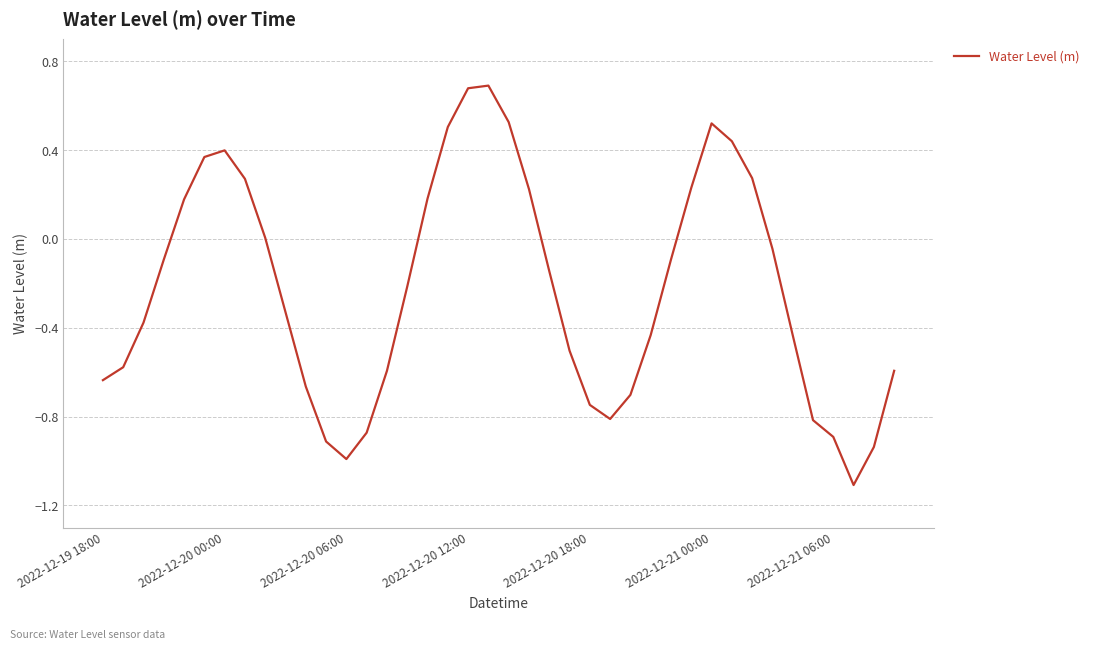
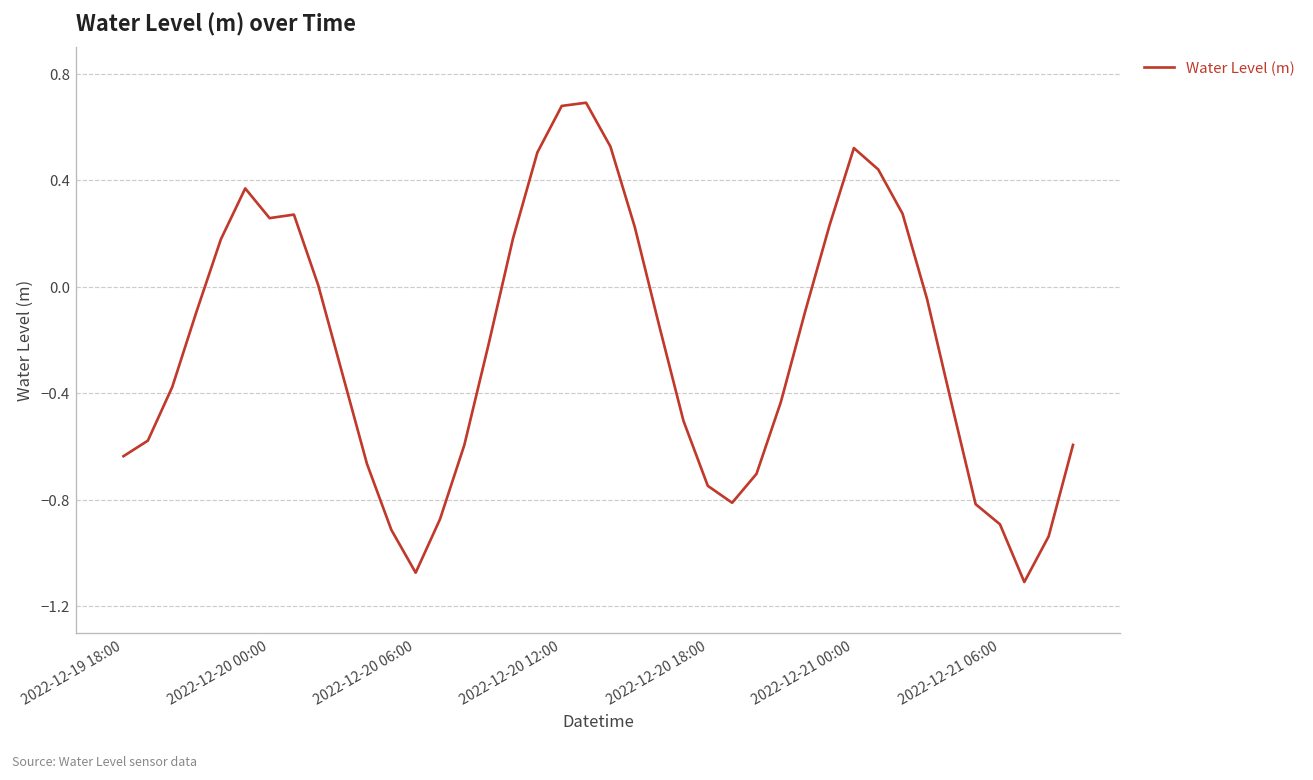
2022-12-20 00:00: 0.40 -> 0.26
2022-12-20 06:00: -0.99 -> -1.07
